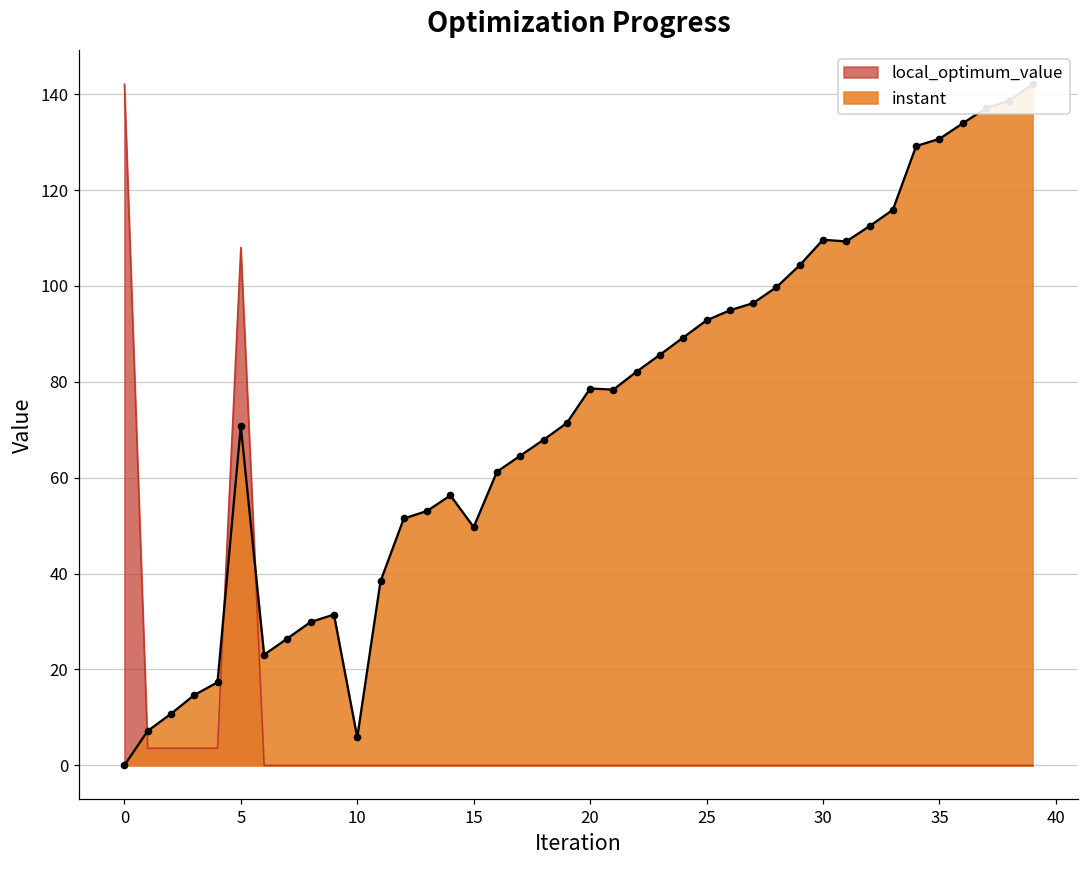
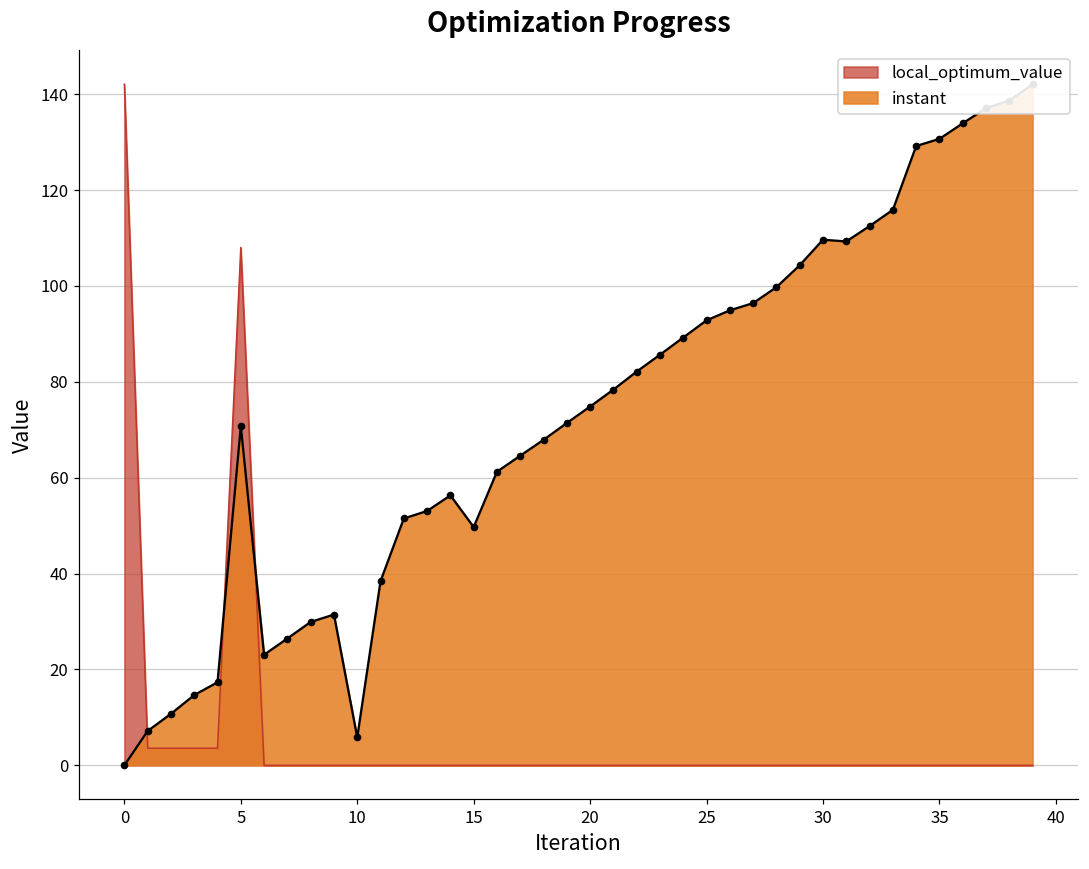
instant, 20: 79 -> 75
